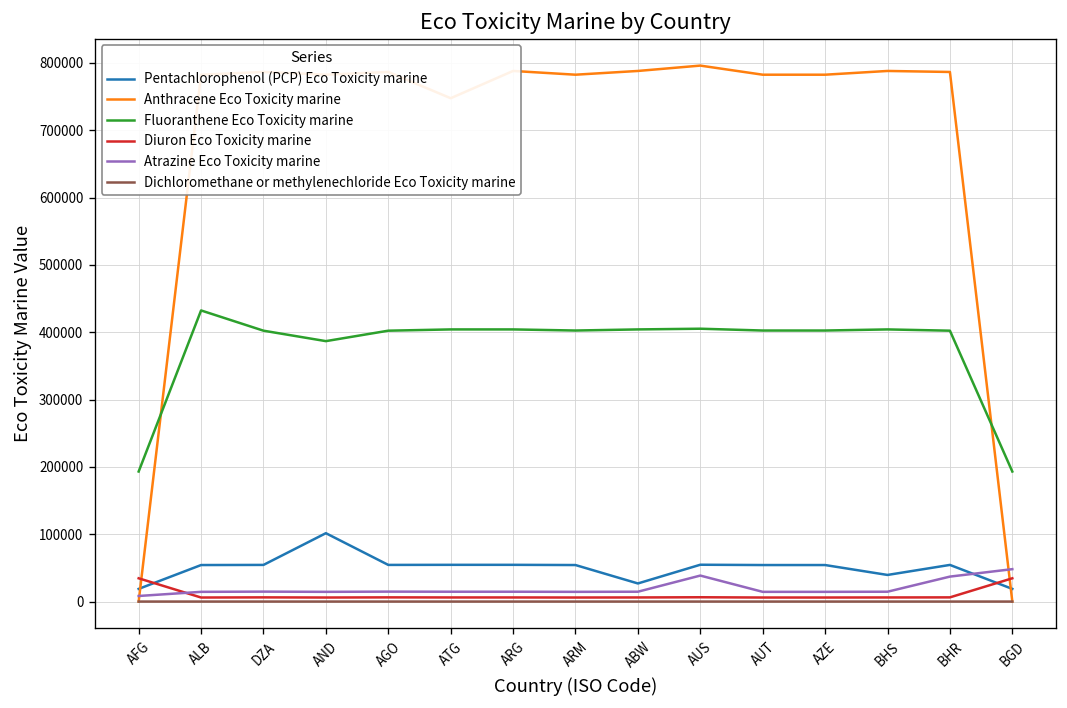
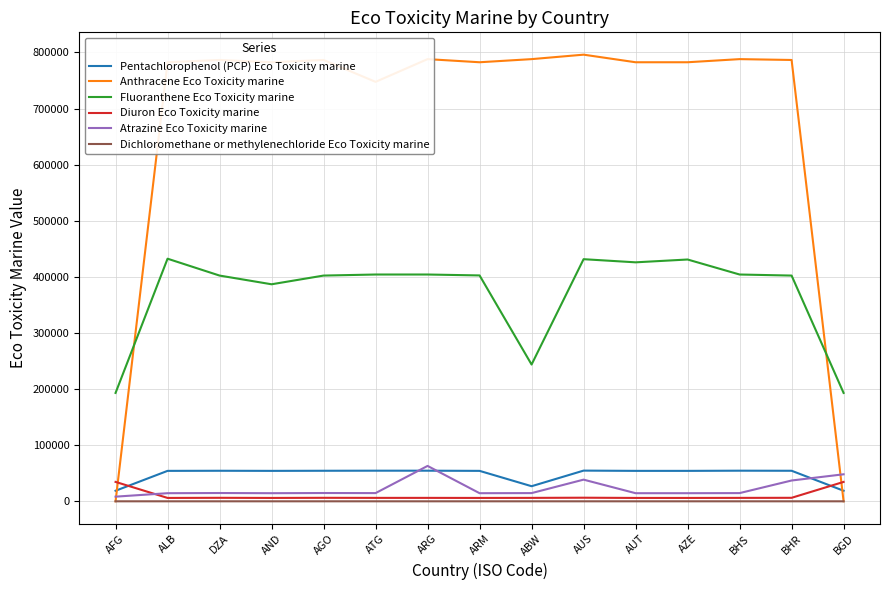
Pentachlorophenol (PCP) Eco Toxicity marine, AND: 100000 -> 50000
Atrazine Eco Toxicity marine, ARG: 10000 -> 60000
Fluoranthene Eco Toxicity marine, ABW: 400000 -> 240000
Fluoranthene Eco Toxicity marine, AUS: 410000 -> 430000
Fluoranthene Eco Toxicity marine, AUT: 400000 -> 430000
Fluoranthene Eco Toxicity marine, AZE: 400000 -> 430000
Pentachlorophenol (PCP) Eco Toxicity marine, BHS: 40000 -> 50000
